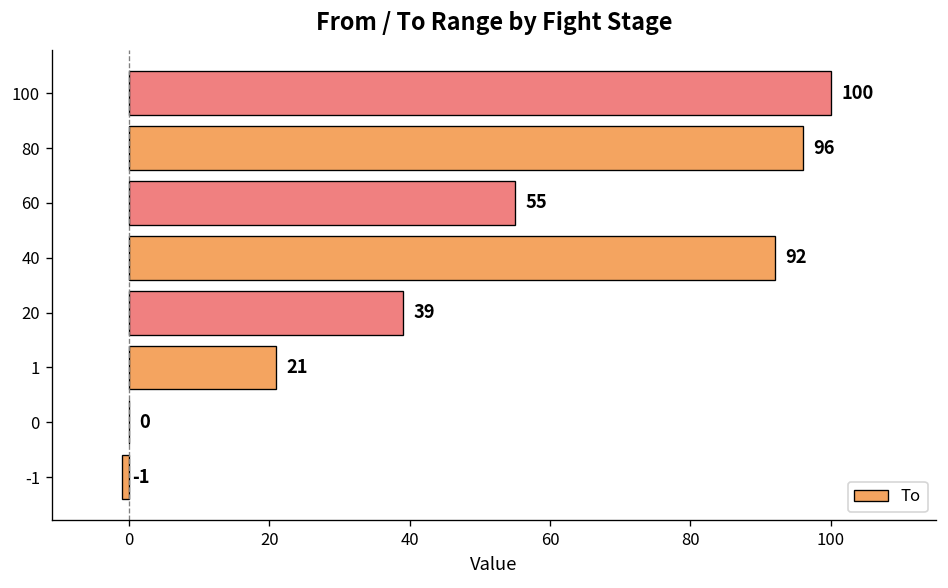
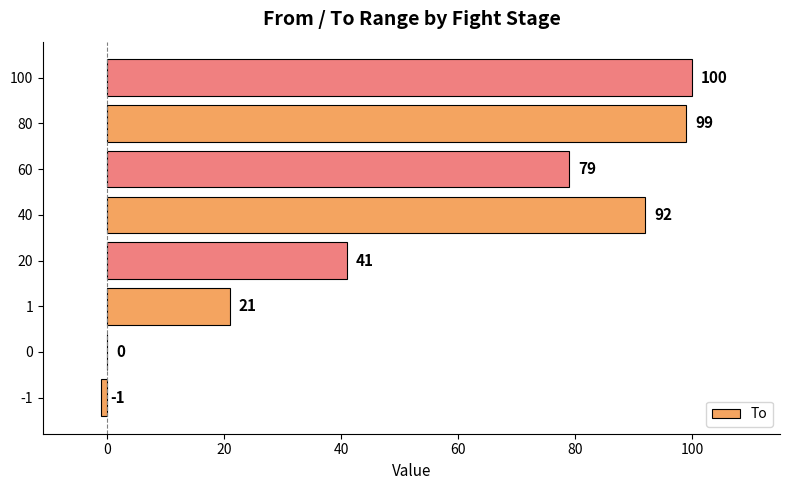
80: 96 -> 99
60: 55 -> 79
20: 39 -> 41
